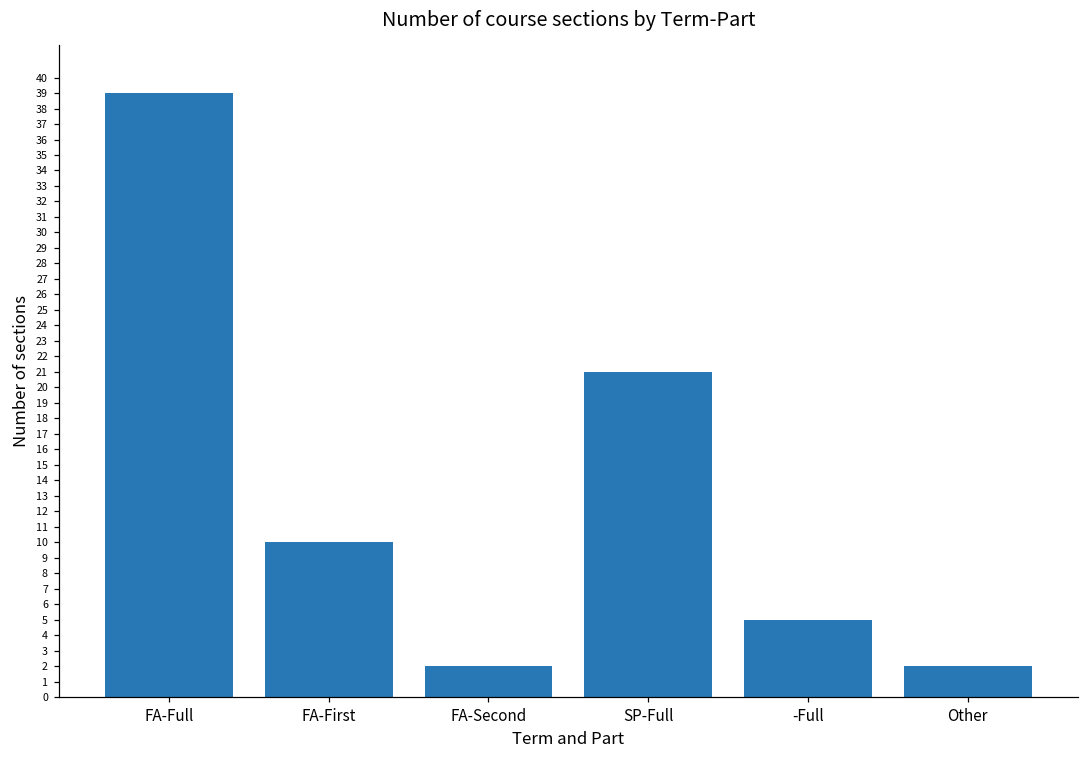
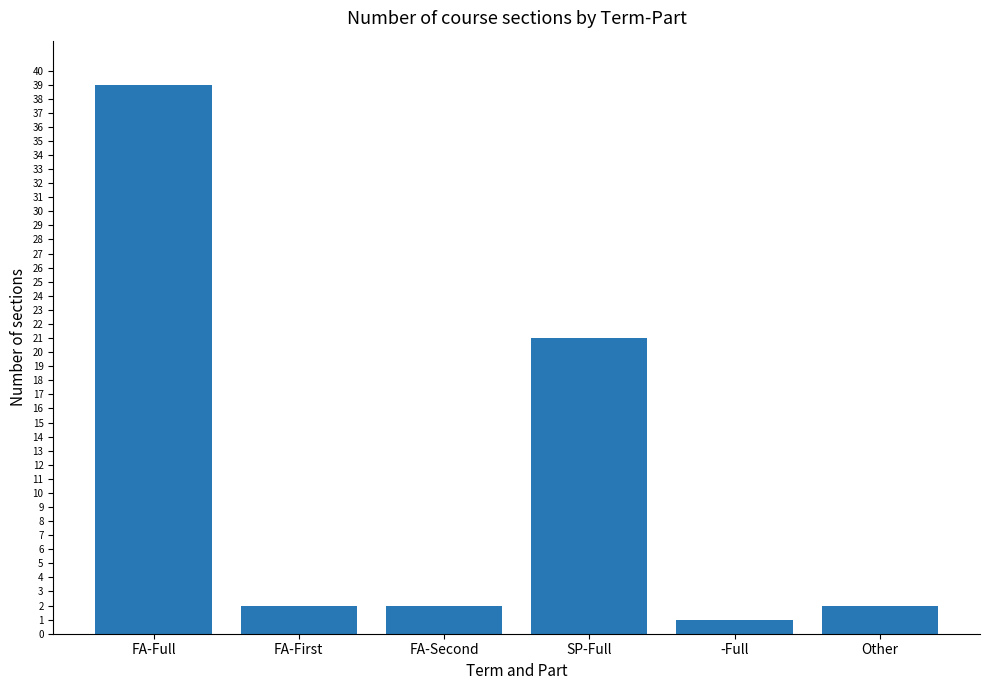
FA-First: 10 -> 2
-Full: 5 -> 1
